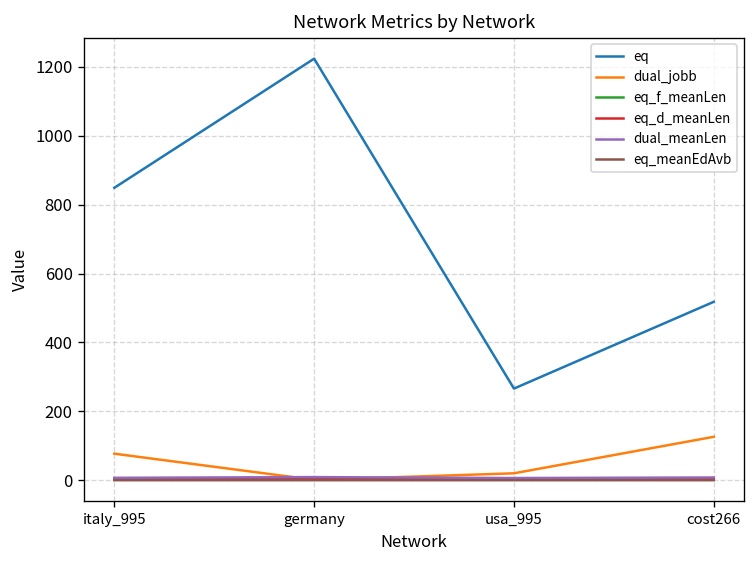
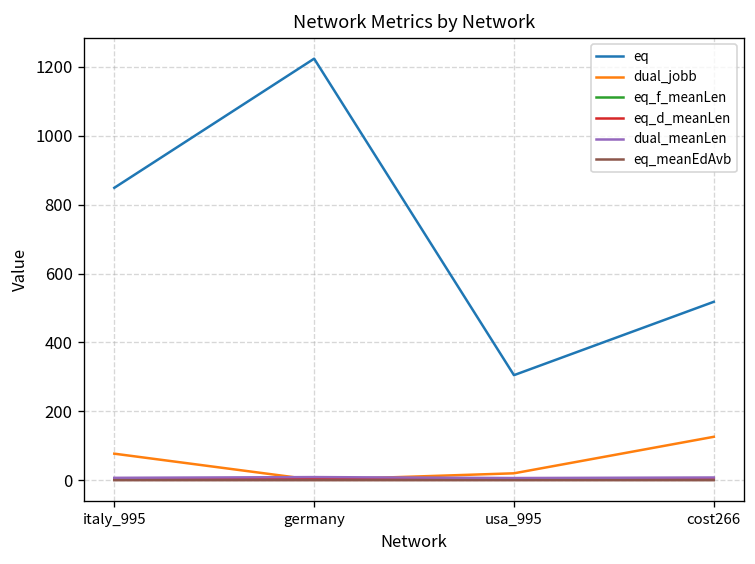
eq, usa_995: 270 -> 310
